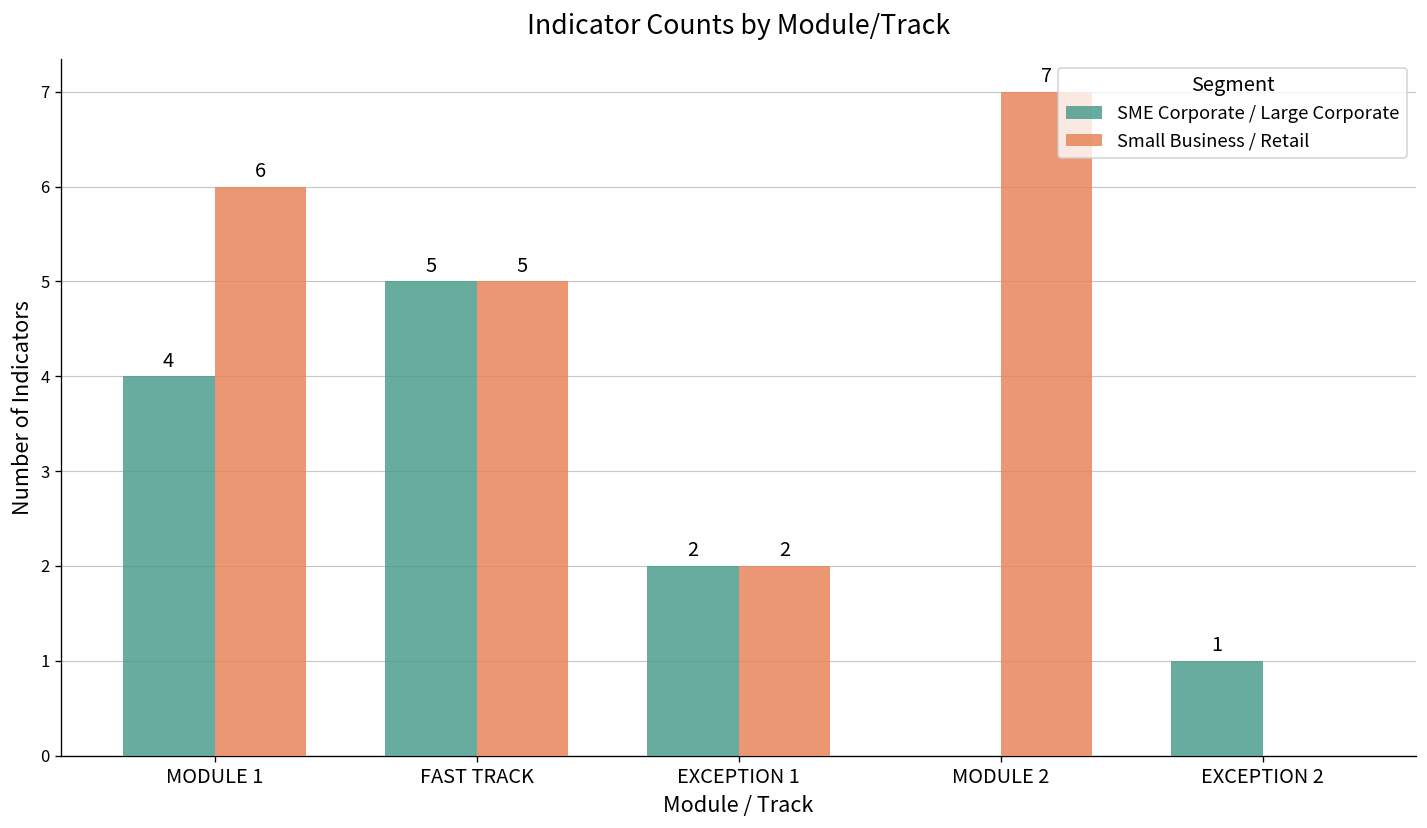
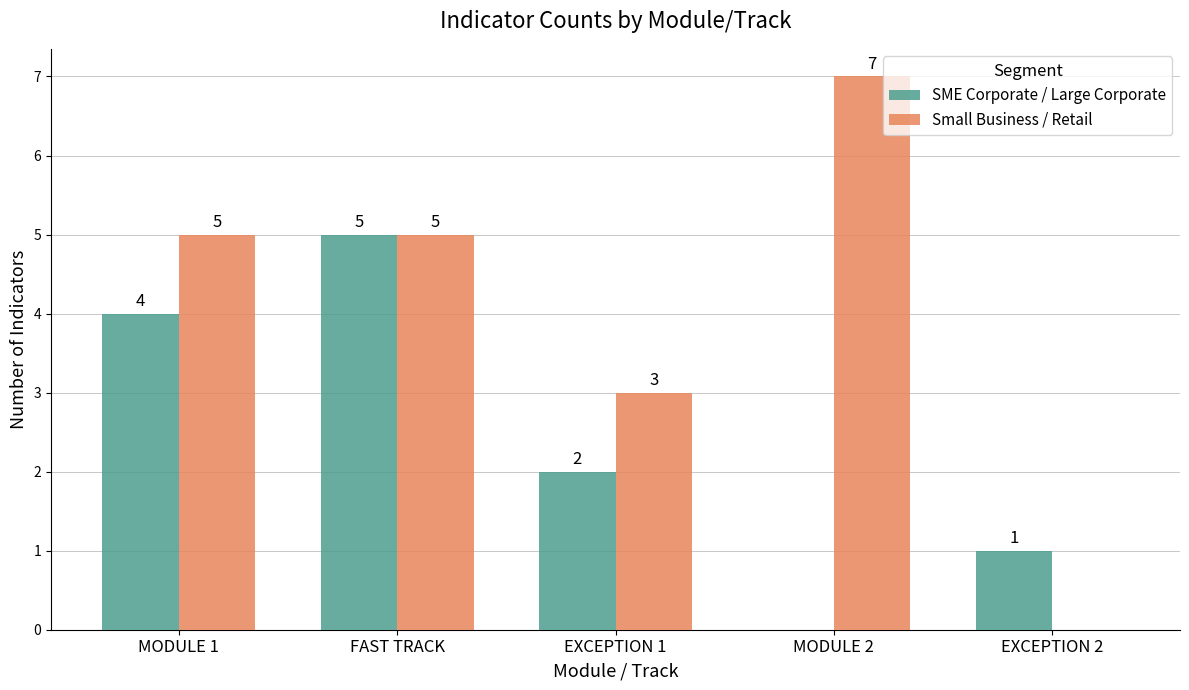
Small Business / Retail, MODULE 1: 6 -> 5
Small Business / Retail, EXCEPTION 1: 2 -> 3
